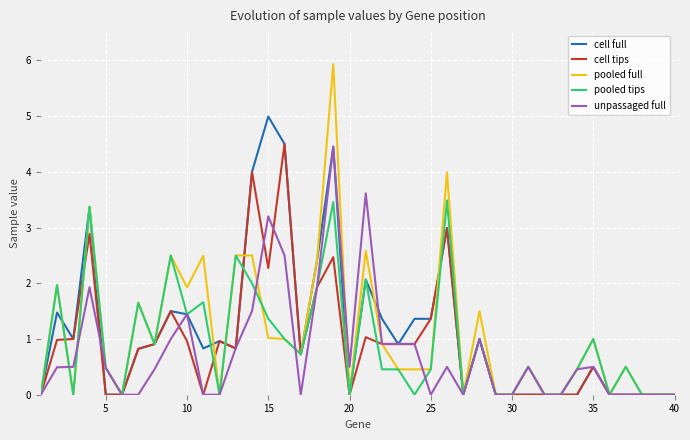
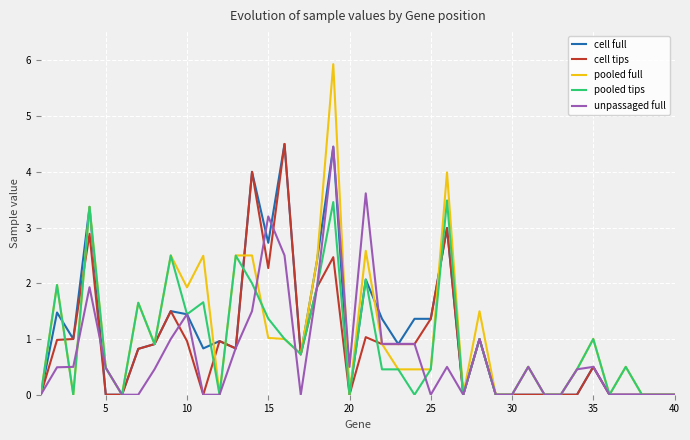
cell full, 15: 5.0 -> 2.7
